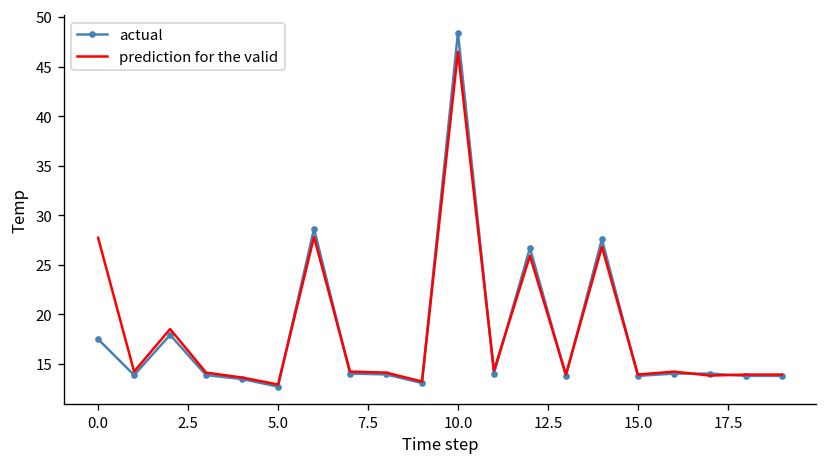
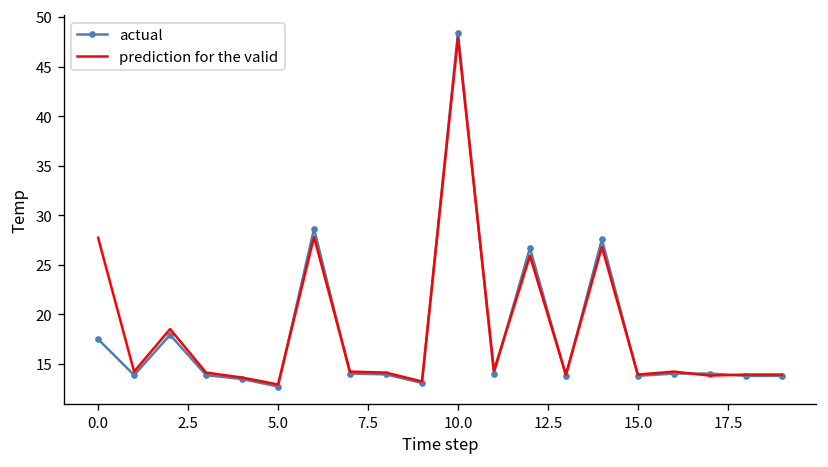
prediction for the valid, 10.0: 47 -> 48
